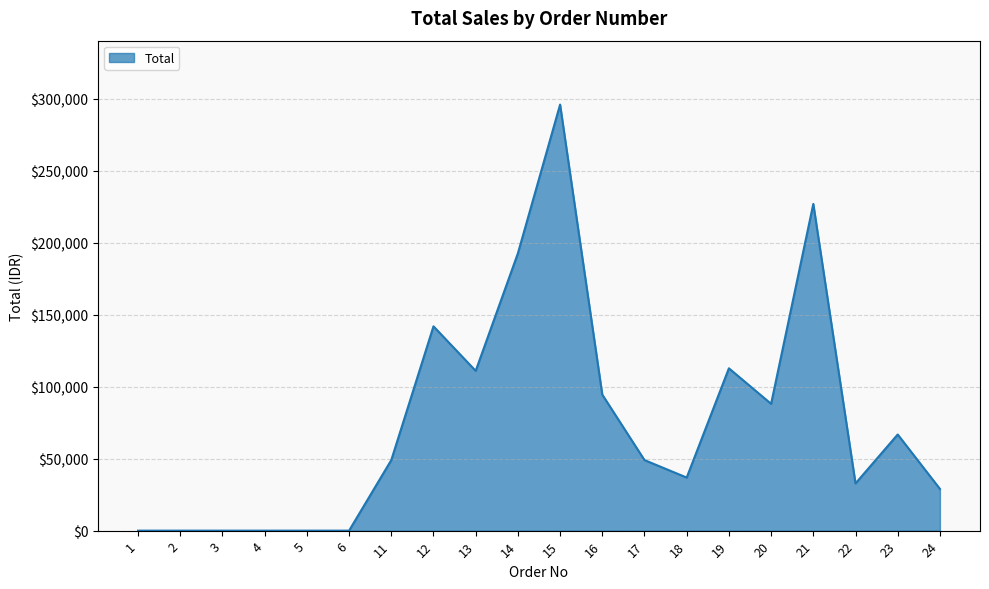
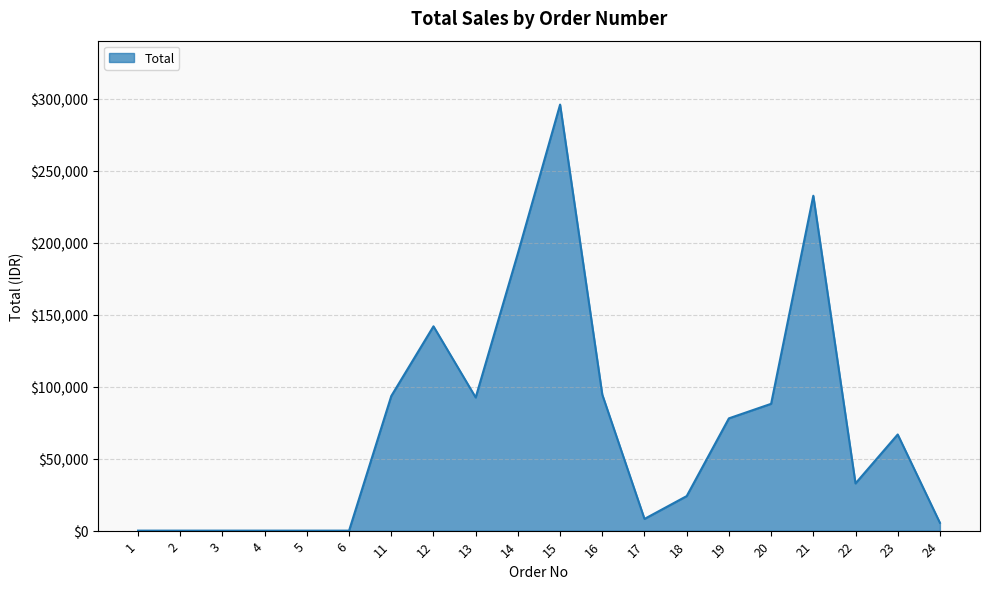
11: $49,000 -> $94,000
13: $111,000 -> $93,000
17: $49,000 -> $8,000
18: $37,000 -> $24,000
19: $113,000 -> $78,000
21: $227,000 -> $233,000
24: $29,000 -> $5,000
